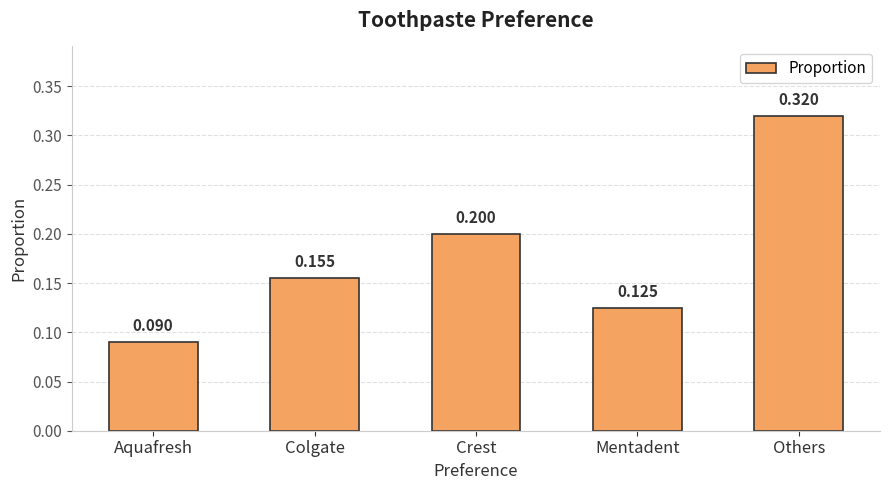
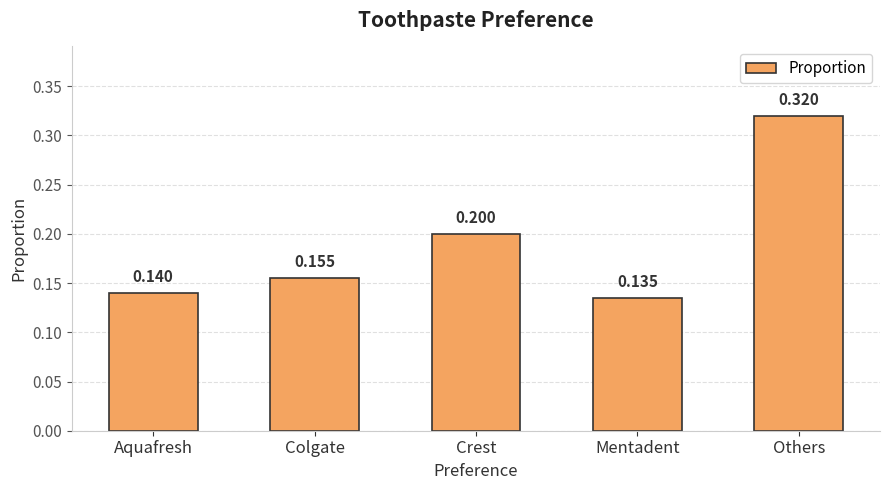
Aquafresh: 0.090 -> 0.140
Mentadent: 0.125 -> 0.135
